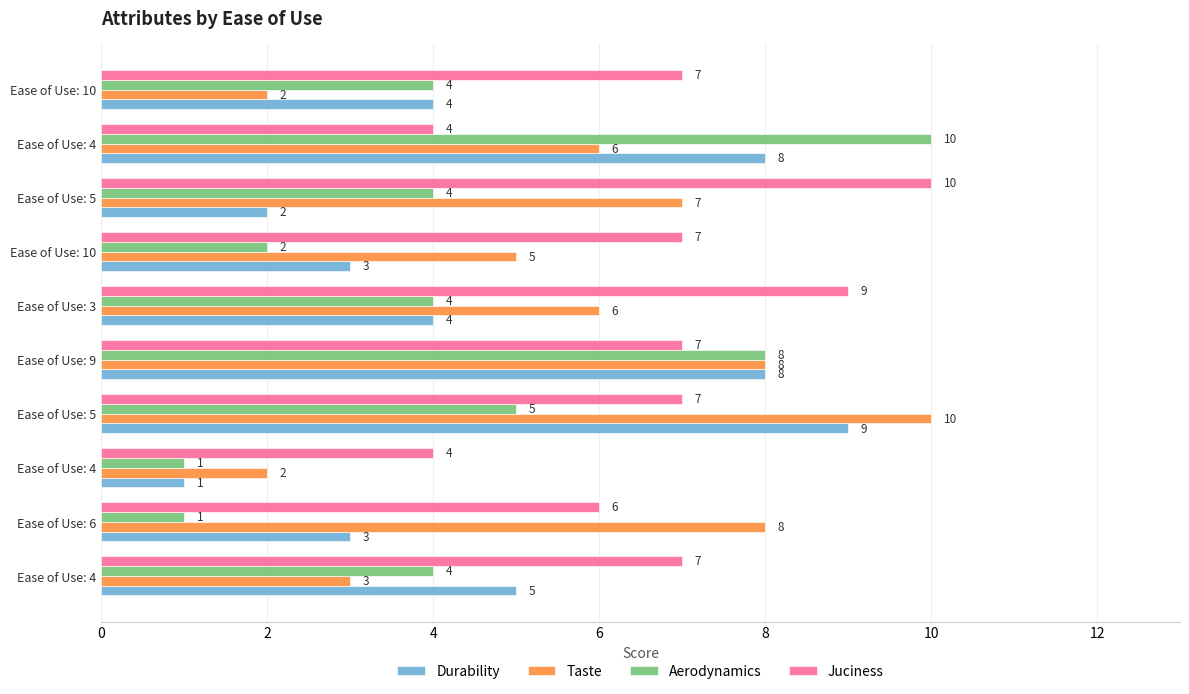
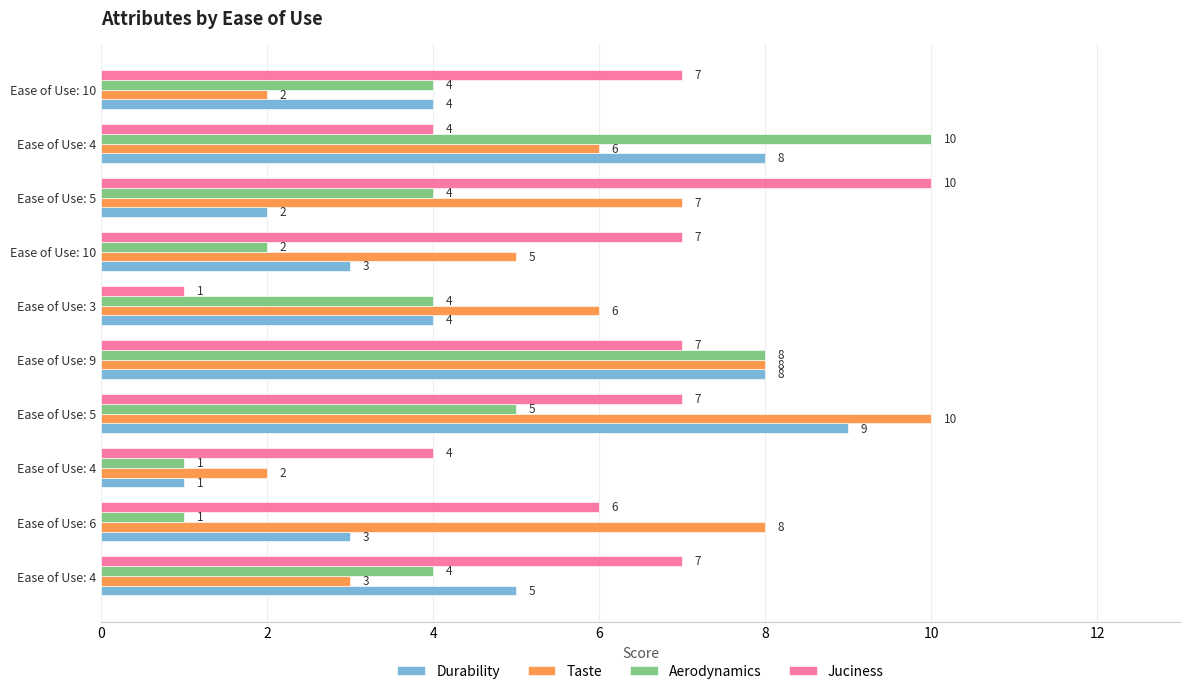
Juciness, Ease of Use: 3: 9 -> 1
